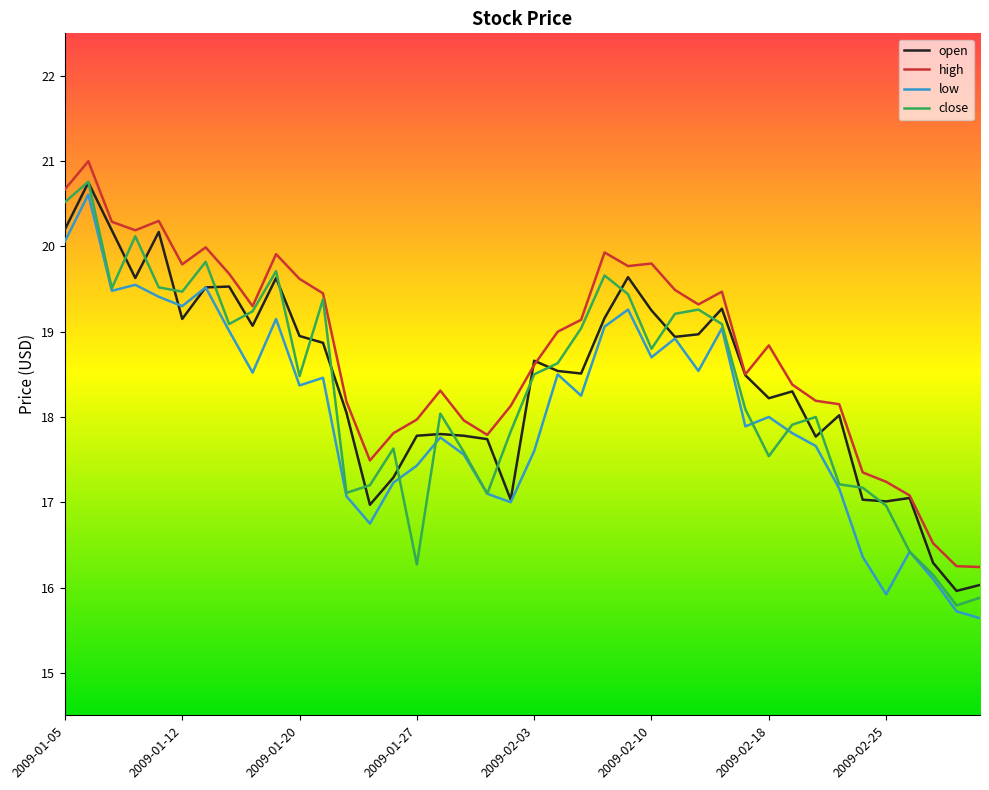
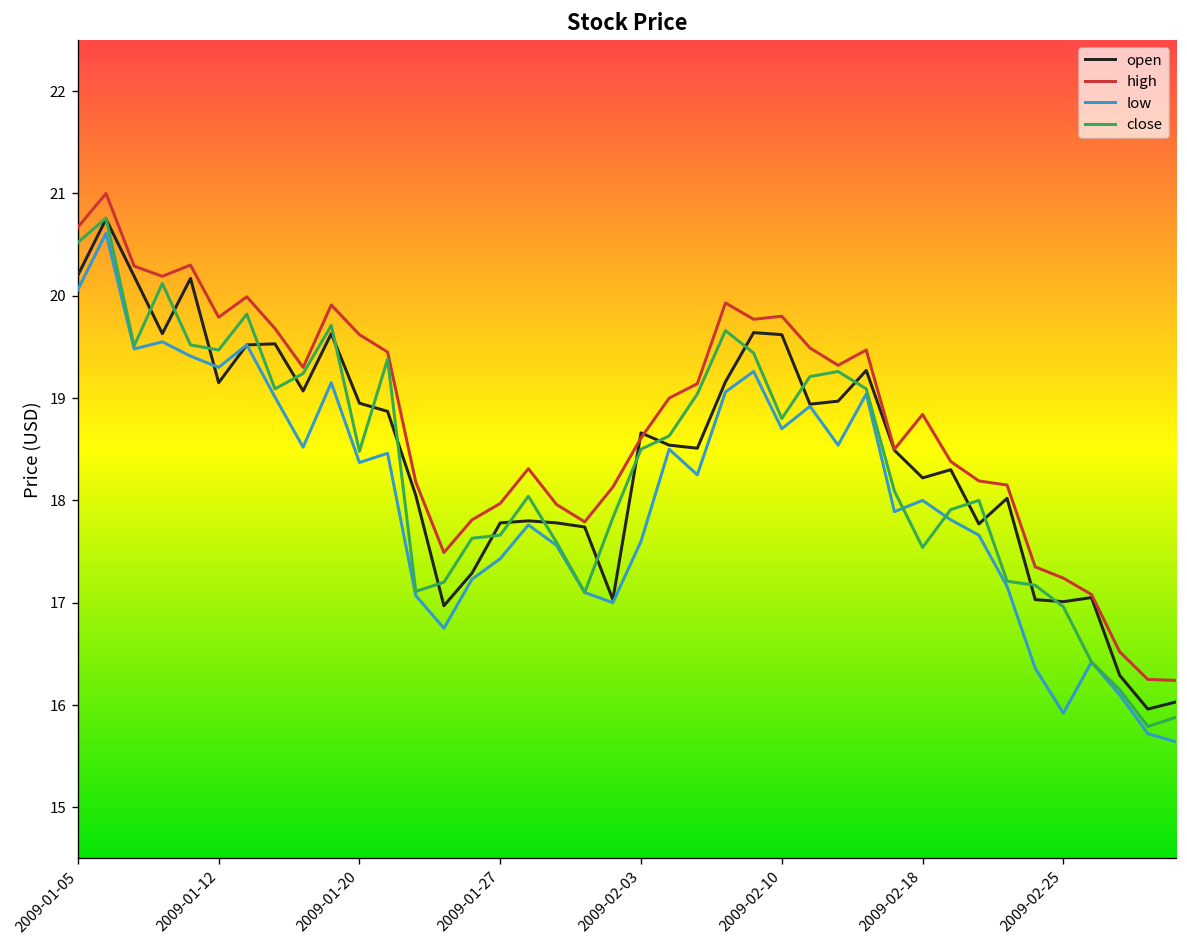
close, 2009-01-27: 16.3 -> 17.7
open, 2009-02-10: 19.3 -> 19.6
